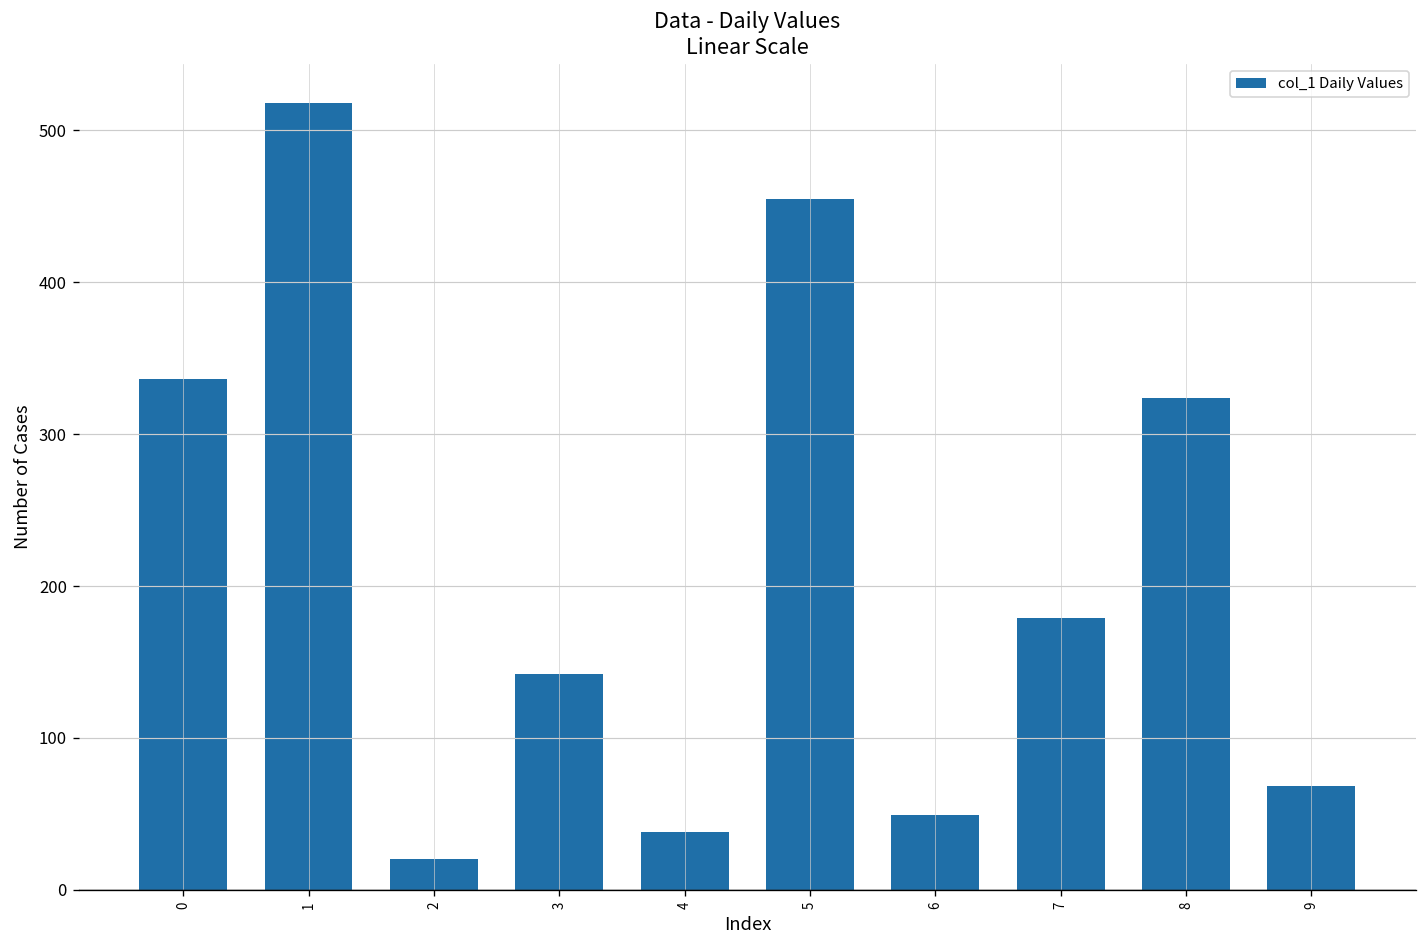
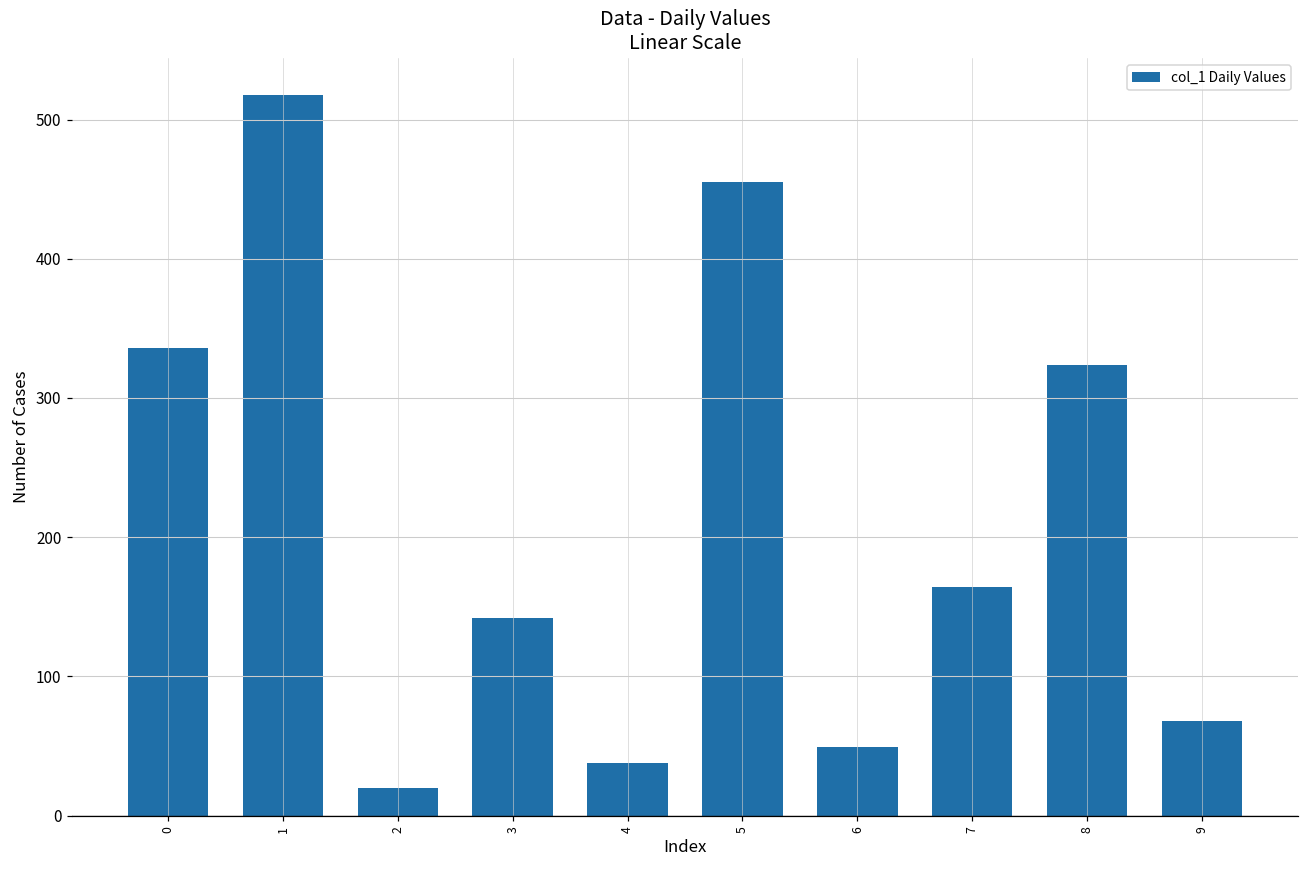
7: 179 -> 164
